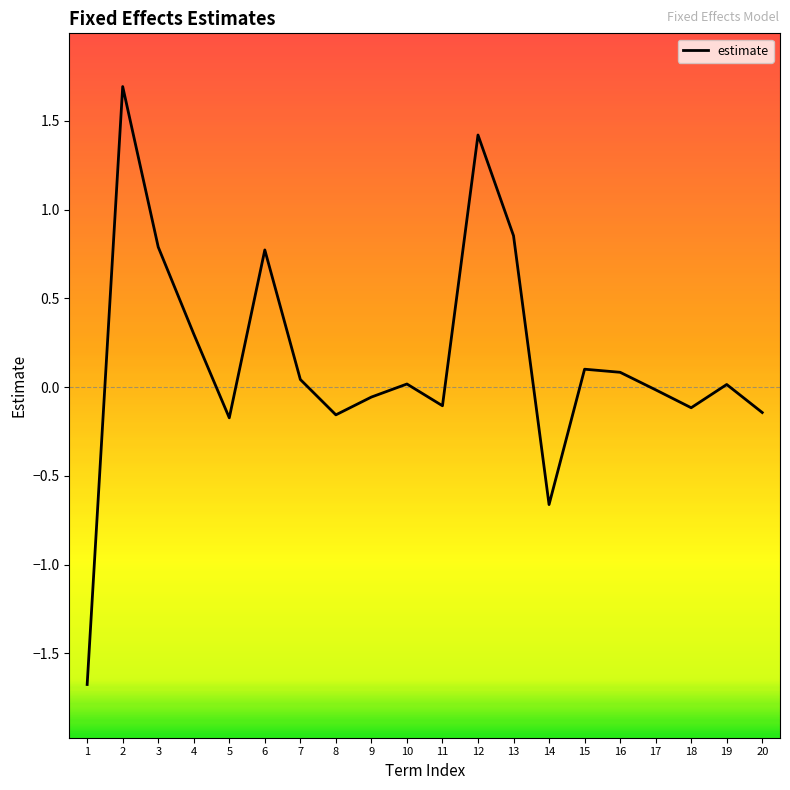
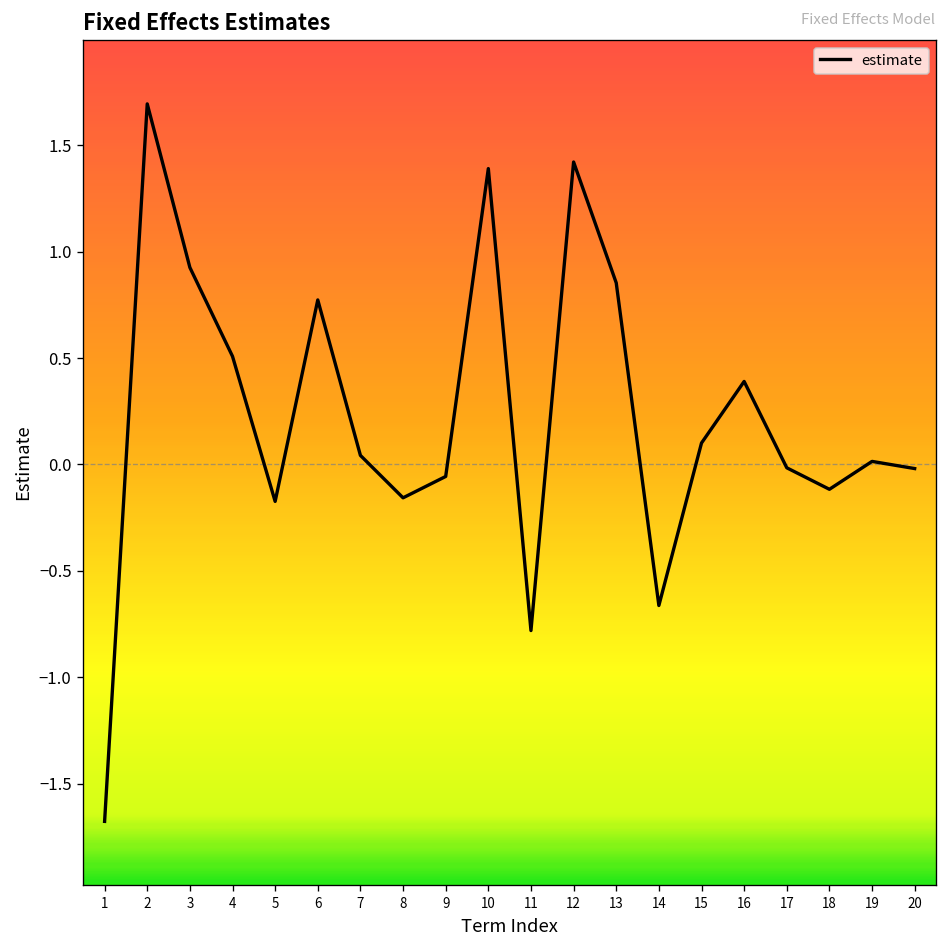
3: 0.79 -> 0.93
4: 0.30 -> 0.51
10: 0.02 -> 1.39
11: -0.11 -> -0.78
16: 0.08 -> 0.39
20: -0.14 -> -0.02
